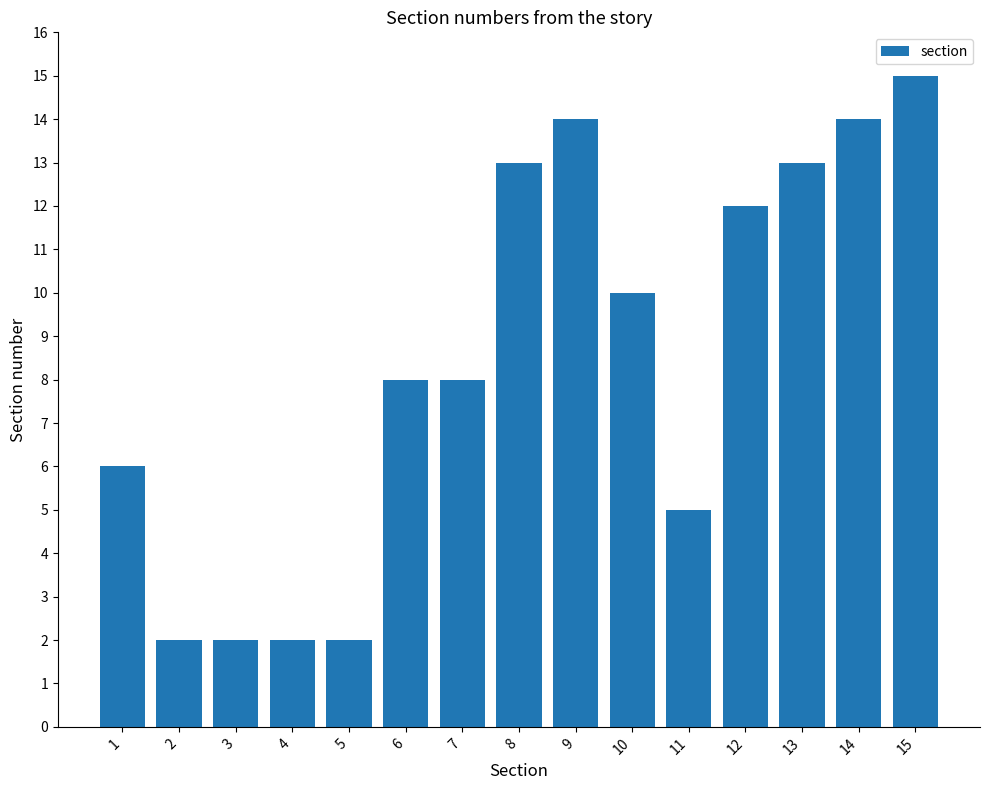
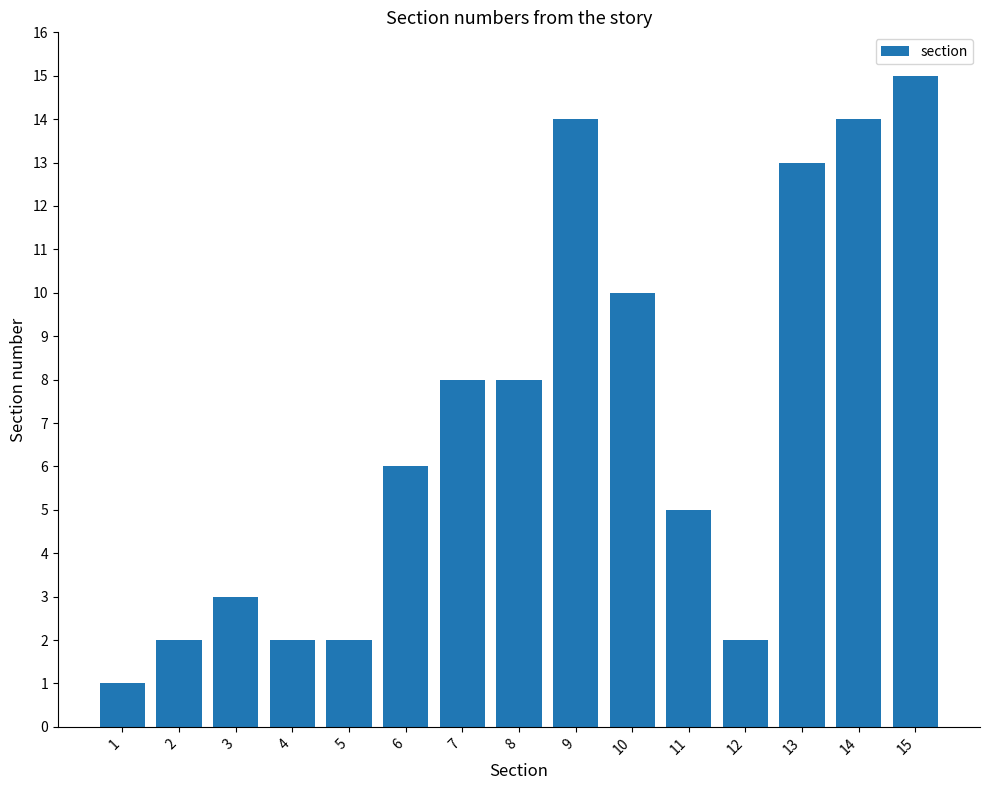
1: 6 -> 1
3: 2 -> 3
6: 8 -> 6
8: 13 -> 8
12: 12 -> 2
